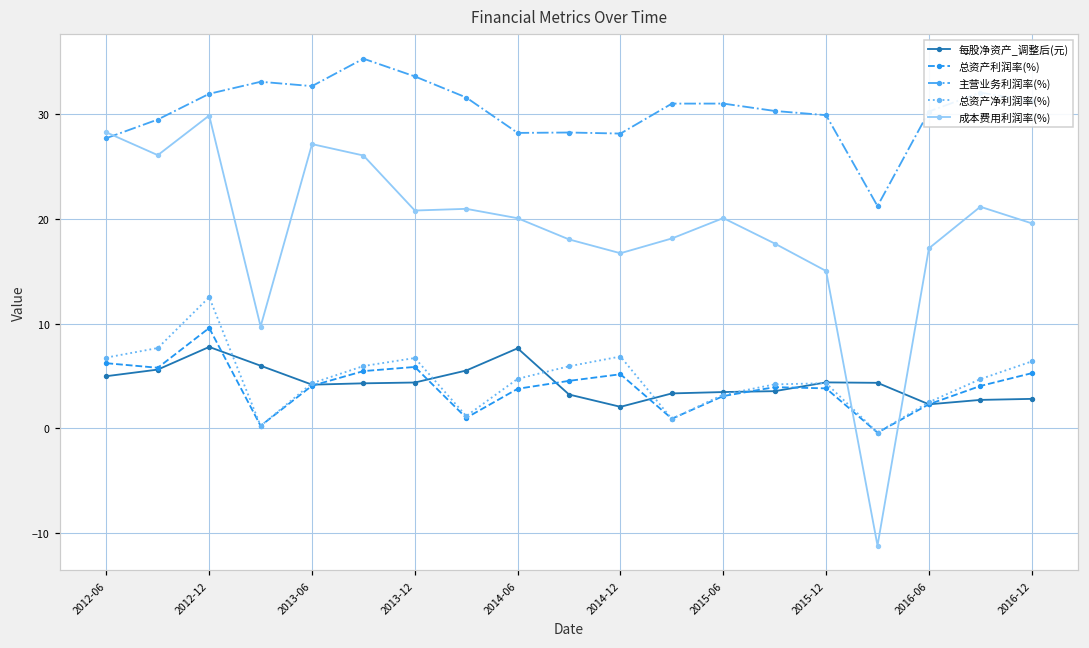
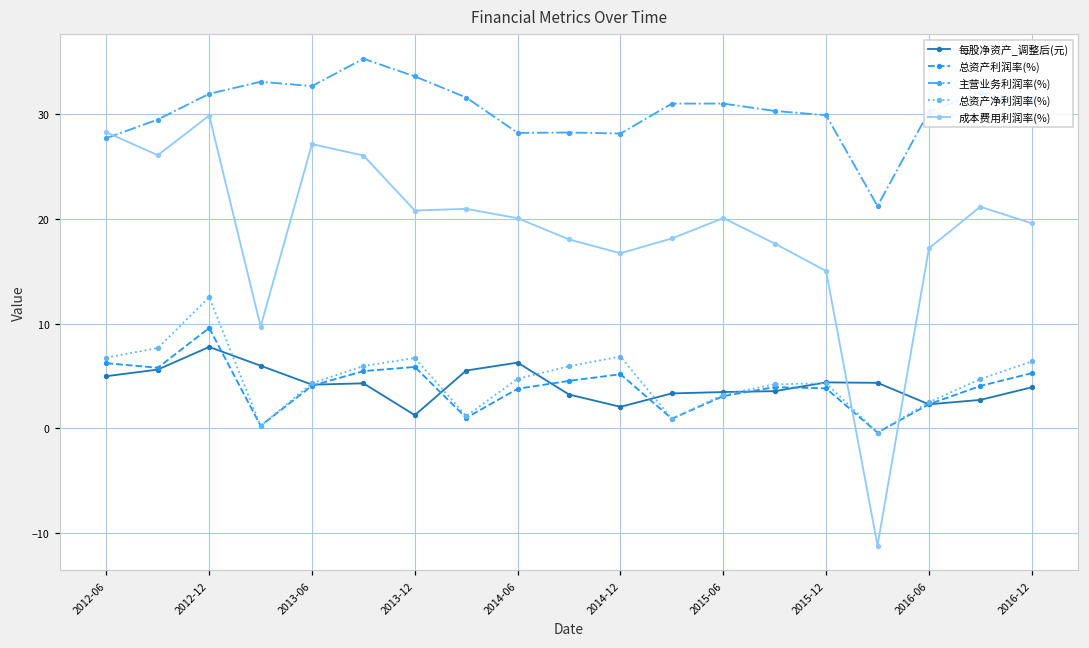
每股净资产_调整后(元), 2013-12: 4 -> 1
每股净资产_调整后(元), 2014-06: 8 -> 6
每股净资产_调整后(元), 2016-12: 3 -> 4
